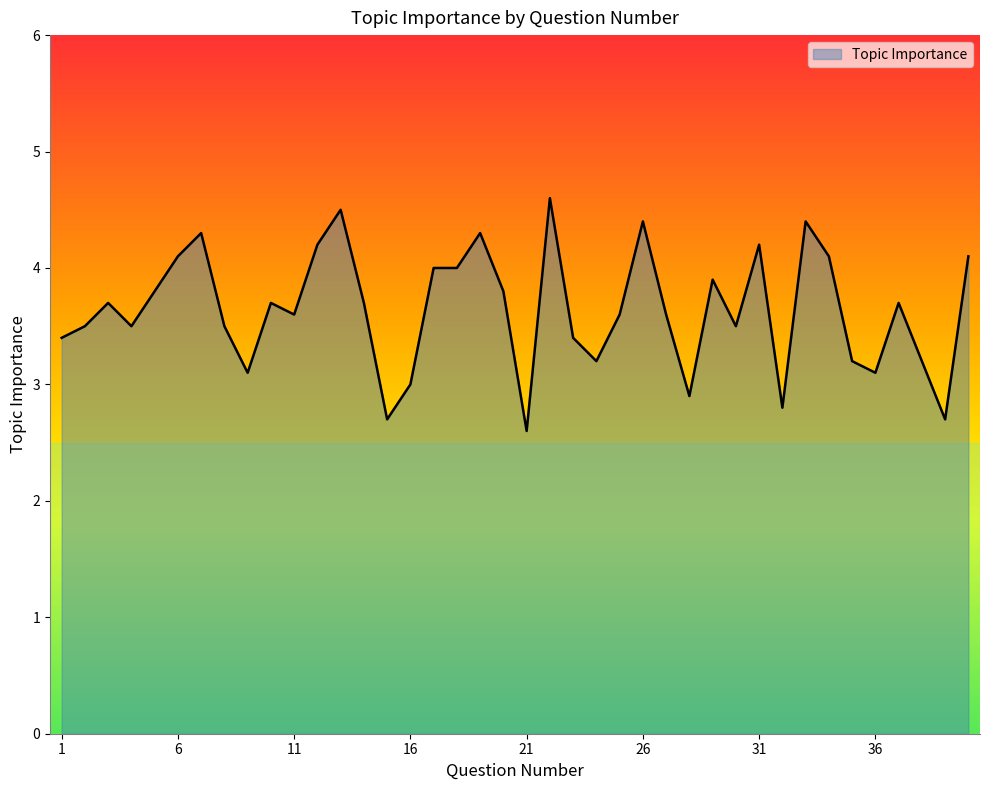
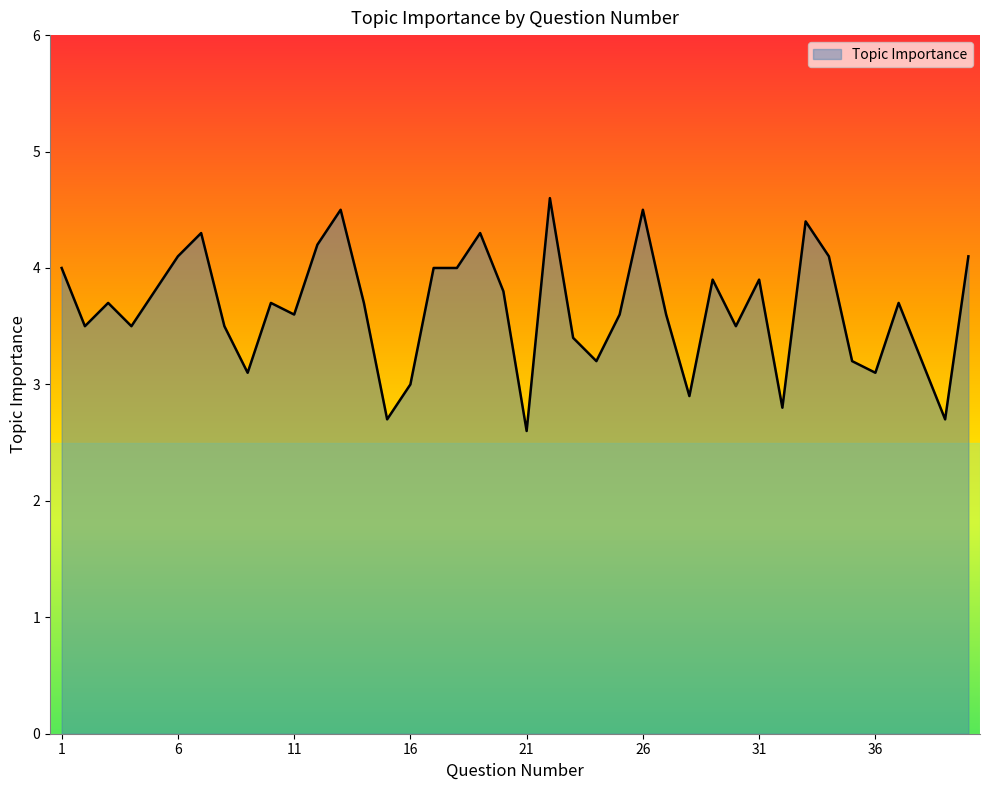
1: 3.4 -> 4.0
26: 4.4 -> 4.5
31: 4.2 -> 3.9
